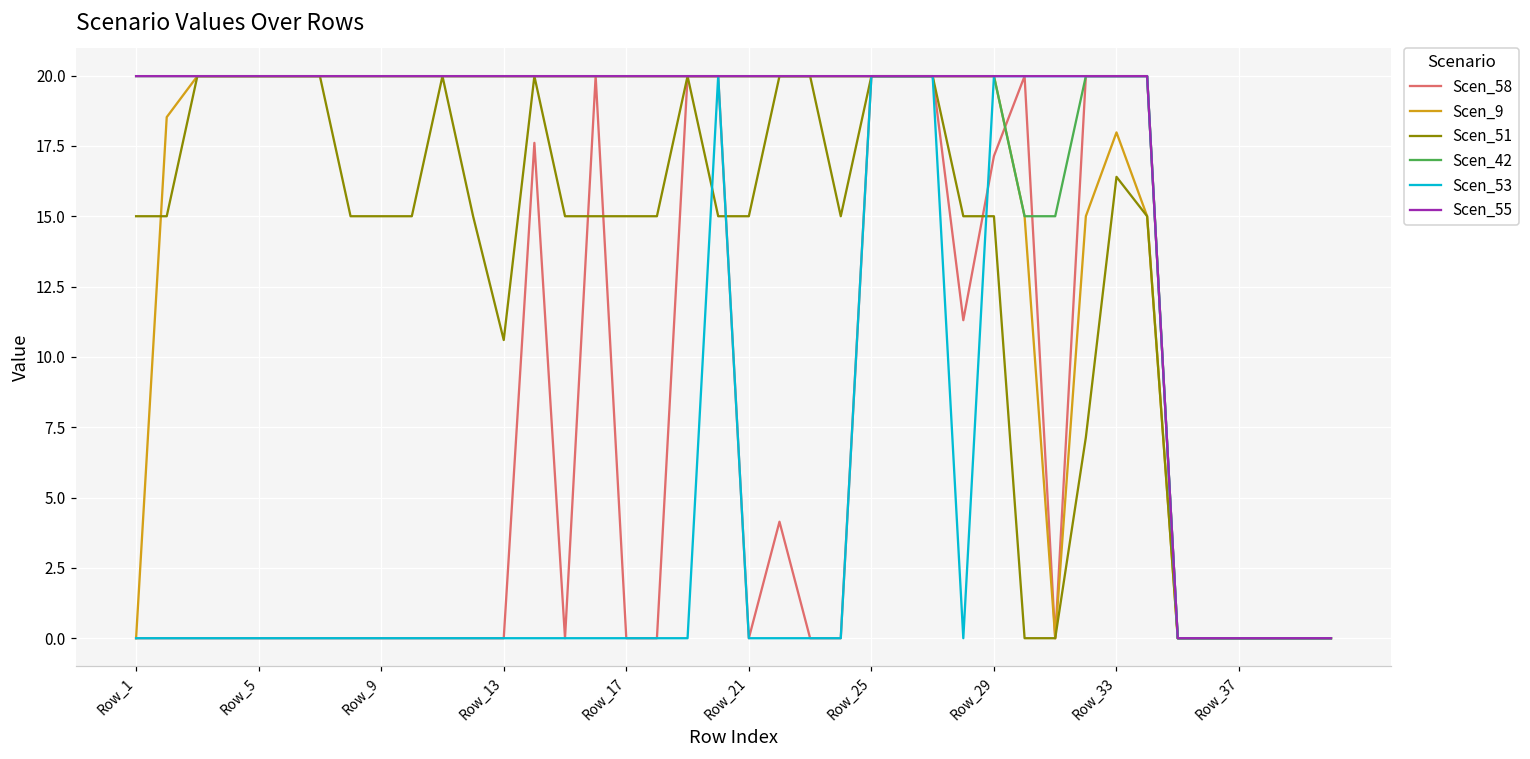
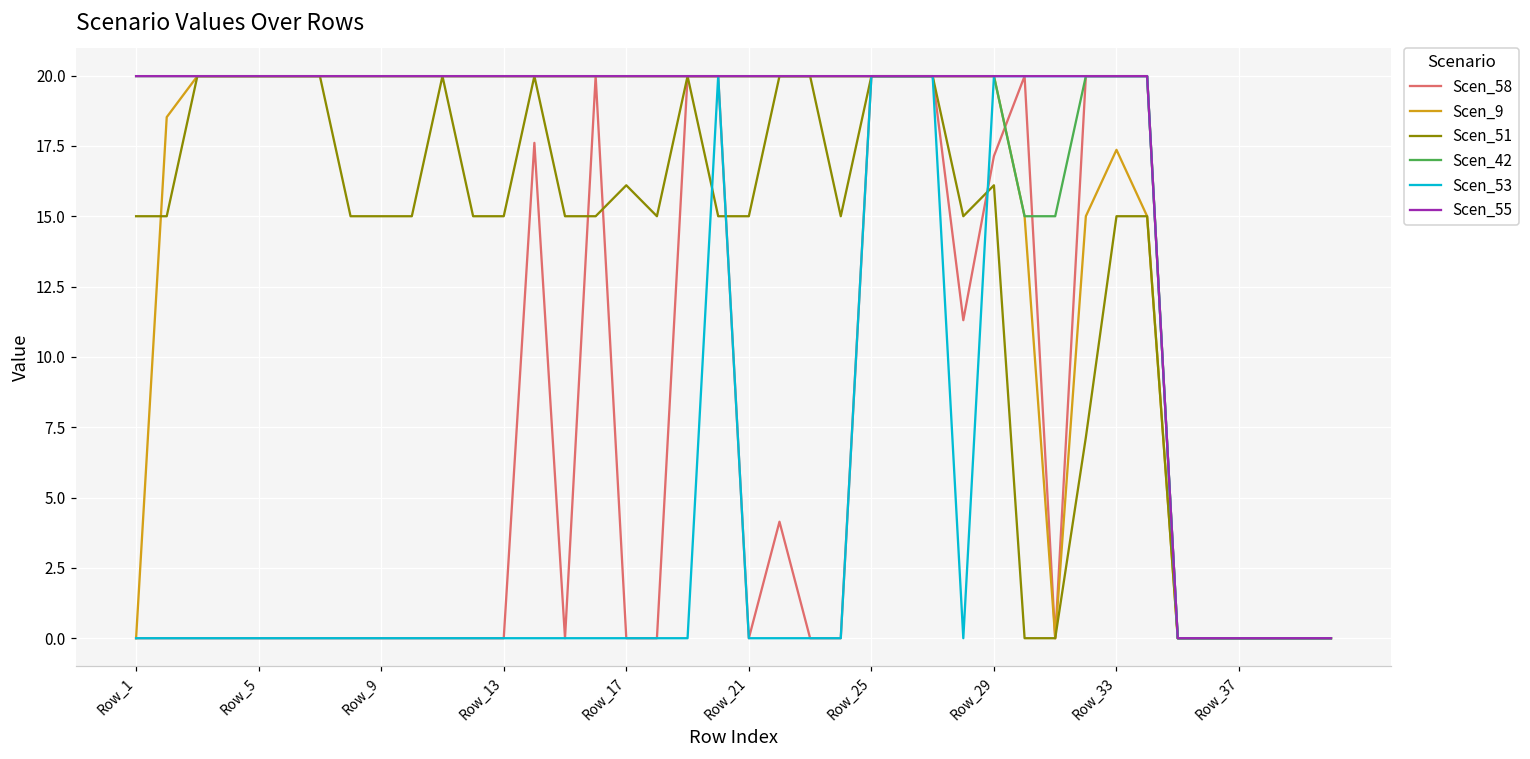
Scen_51, Row_13: 10.6 -> 15.0
Scen_51, Row_17: 15.0 -> 16.1
Scen_51, Row_29: 15.0 -> 16.1
Scen_9, Row_33: 18.0 -> 17.4
Scen_51, Row_33: 16.4 -> 15.0
